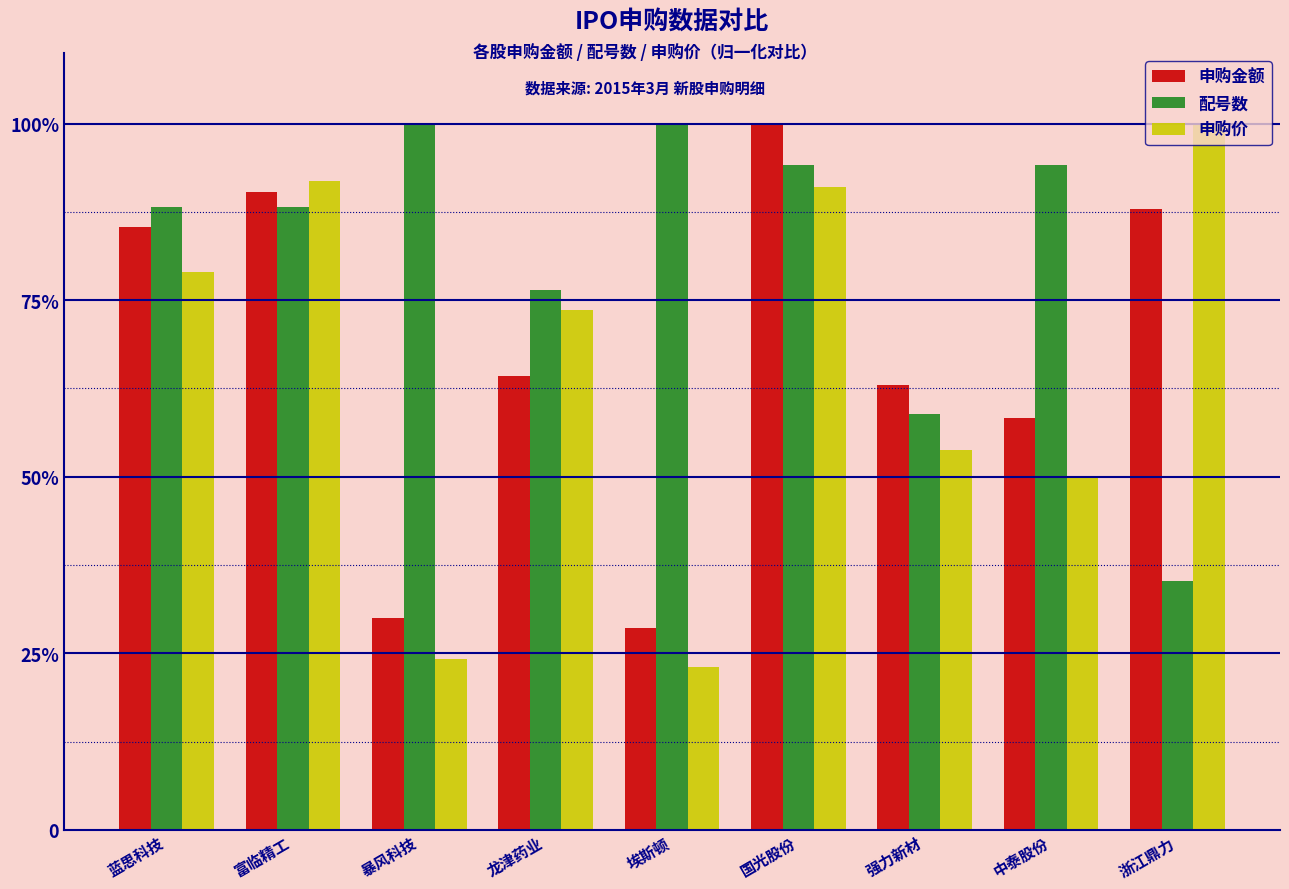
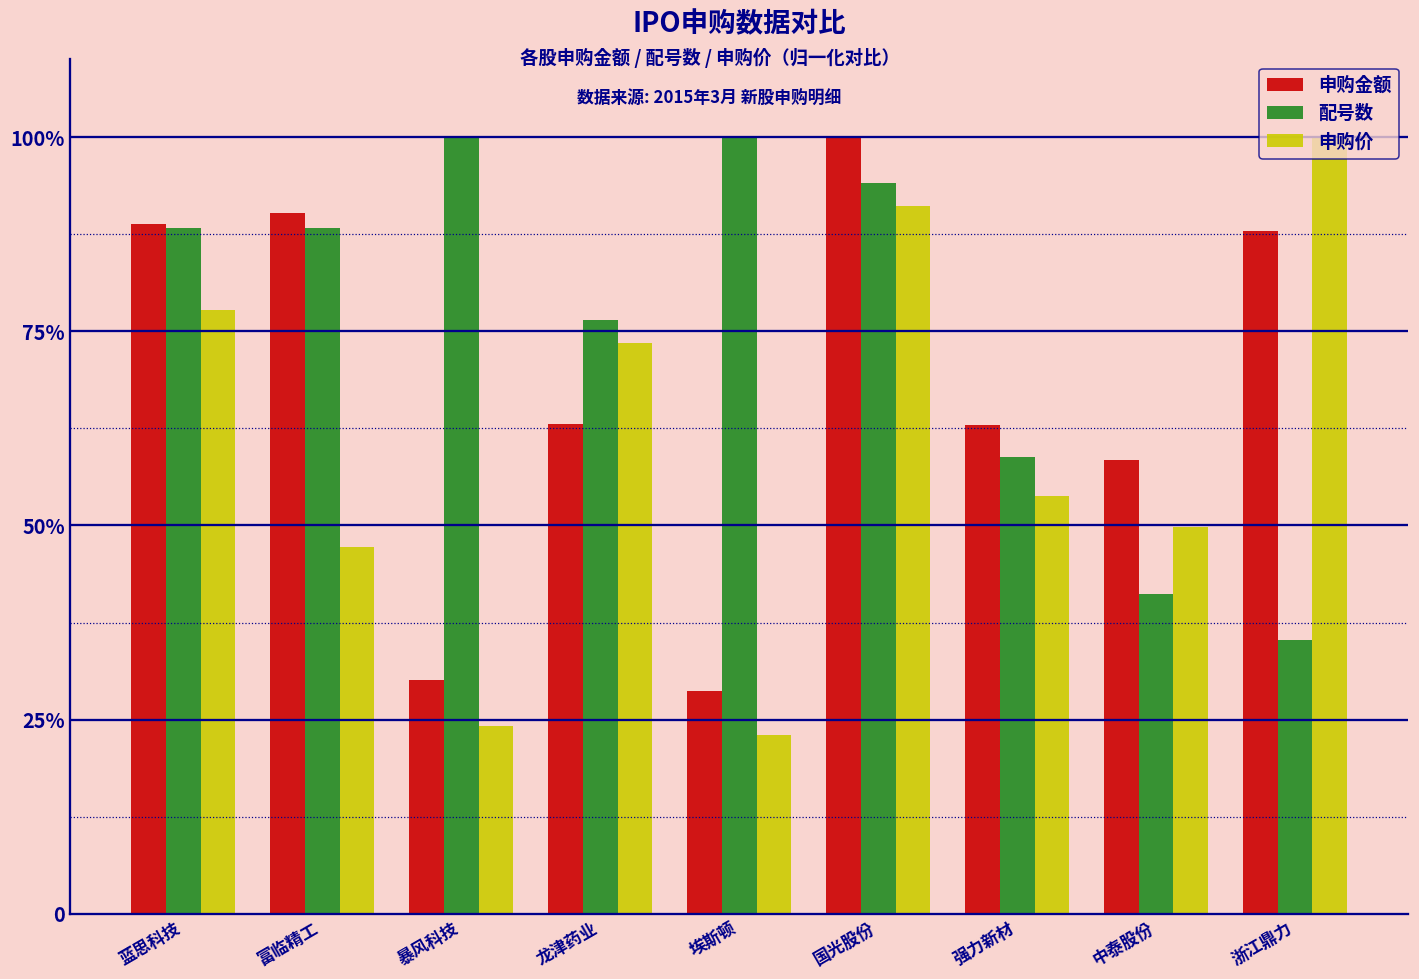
申购金额, 蓝思科技: 85% -> 89%
申购价, 蓝思科技: 79% -> 78%
申购价, 富临精工: 92% -> 47%
申购金额, 龙津药业: 64% -> 63%
配号数, 中泰股份: 94% -> 41%
